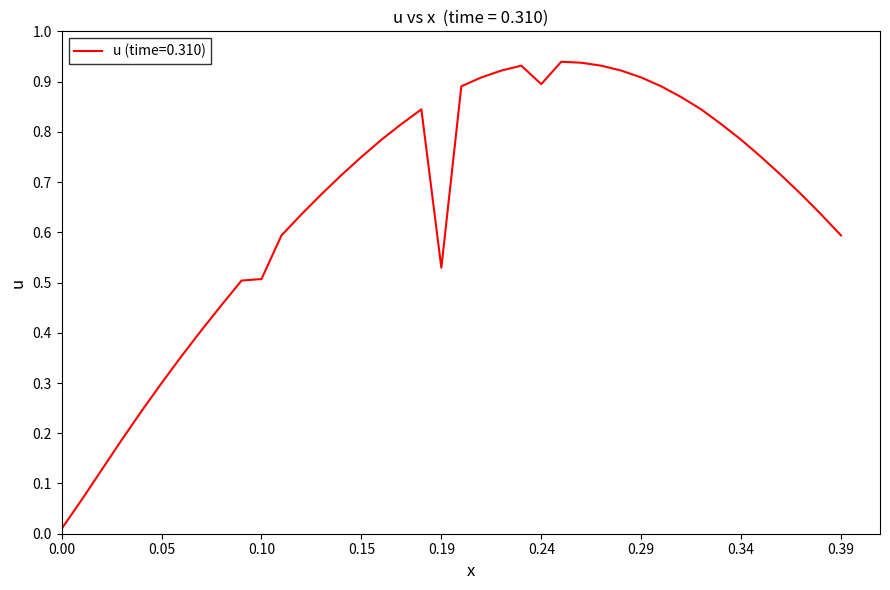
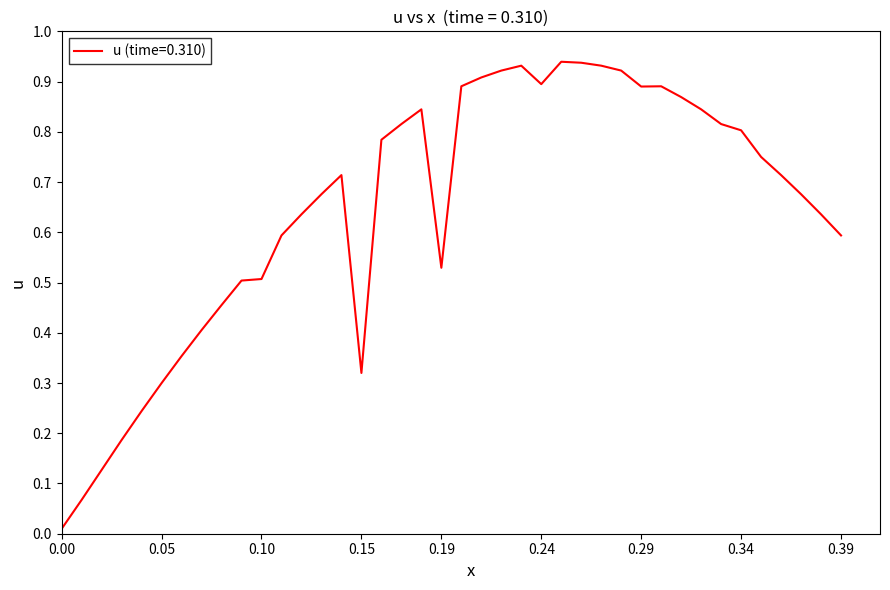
0.15: 0.75 -> 0.32
0.29: 0.91 -> 0.89
0.34: 0.78 -> 0.80
